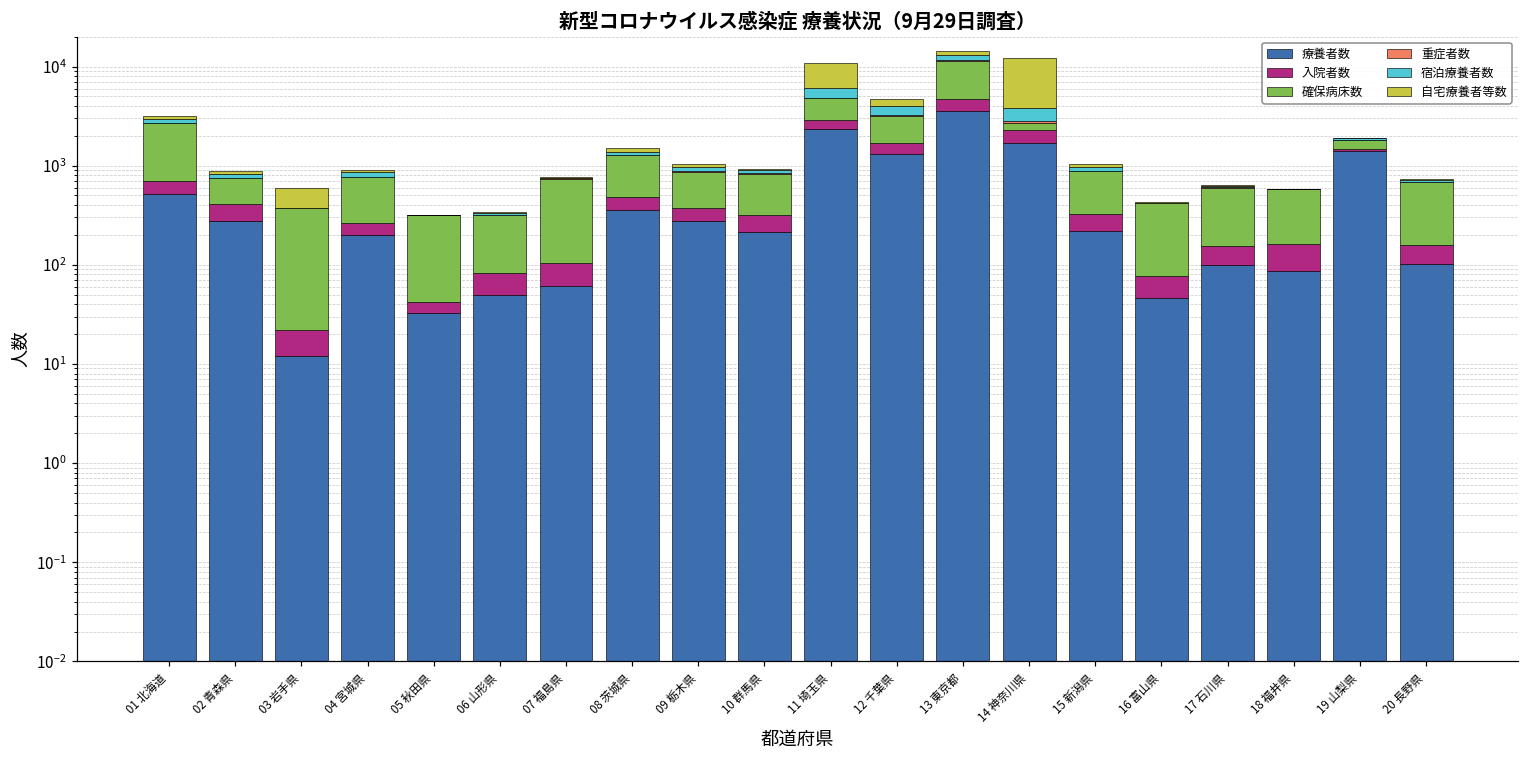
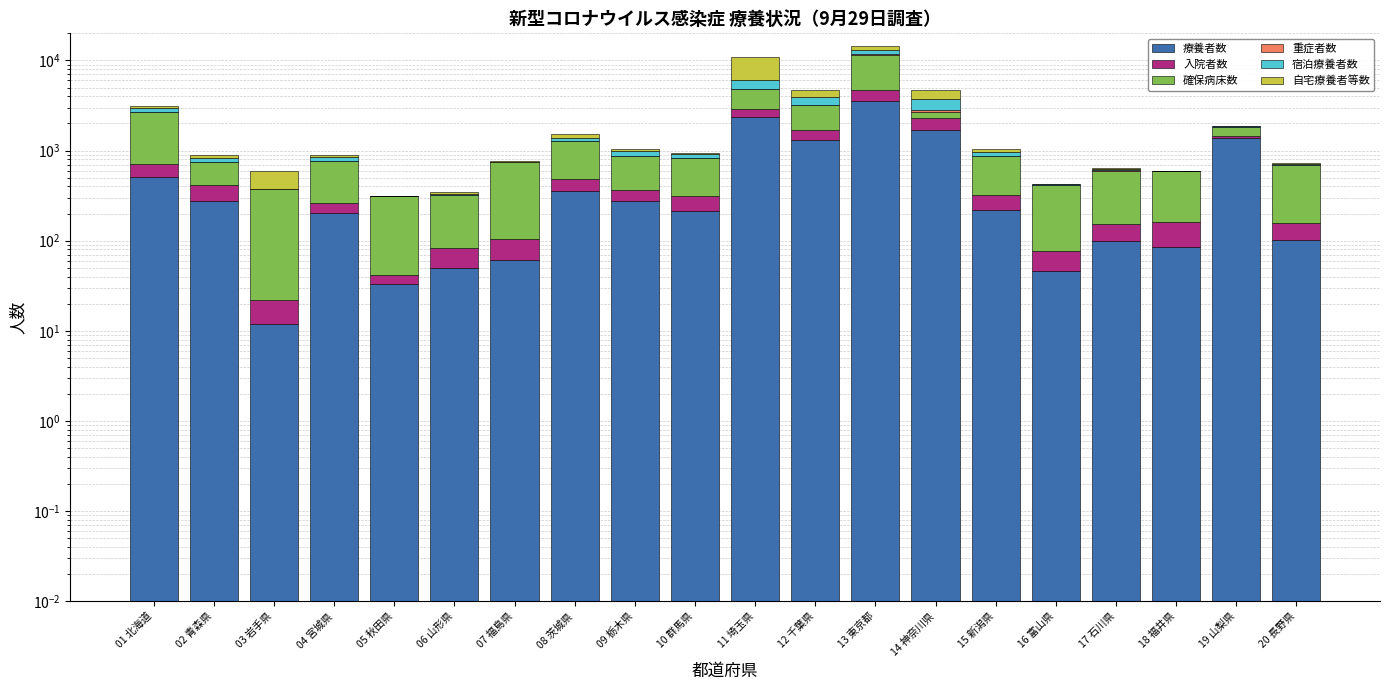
自宅療養者等数, 14 神奈川県: 8000 -> 1000
